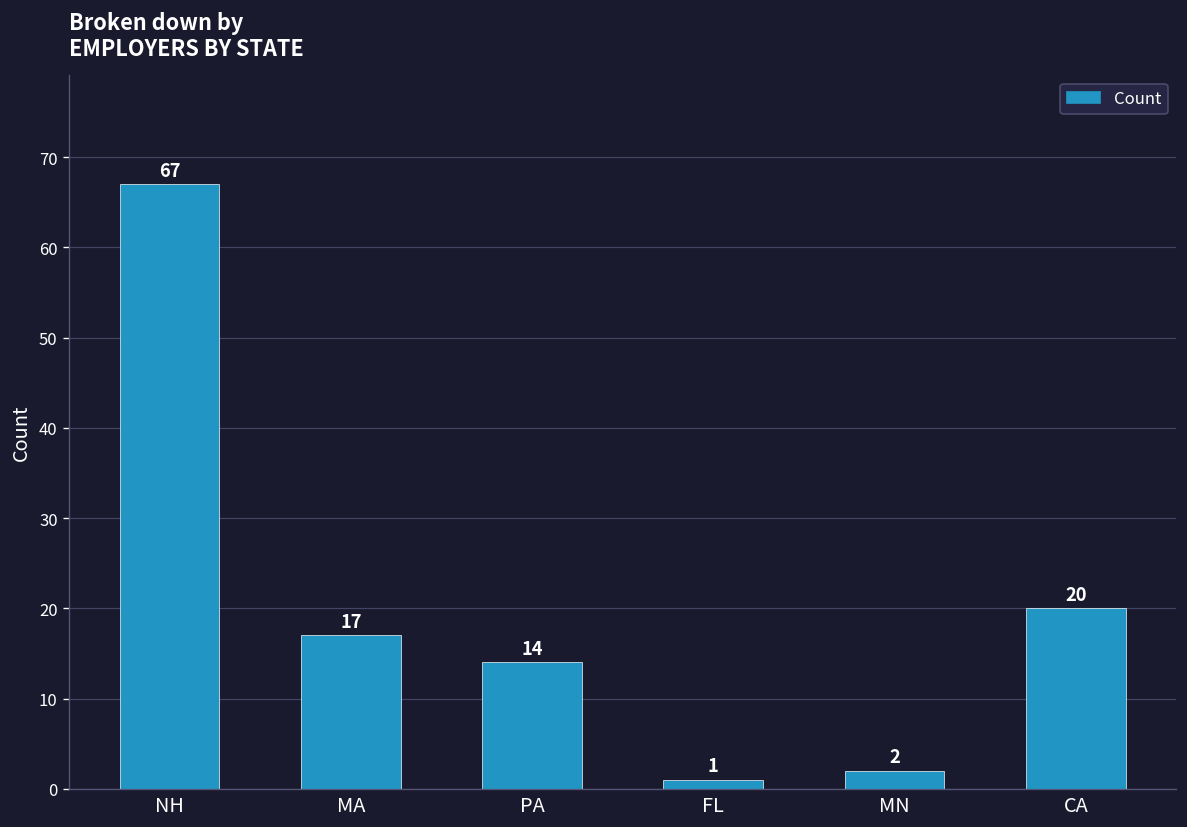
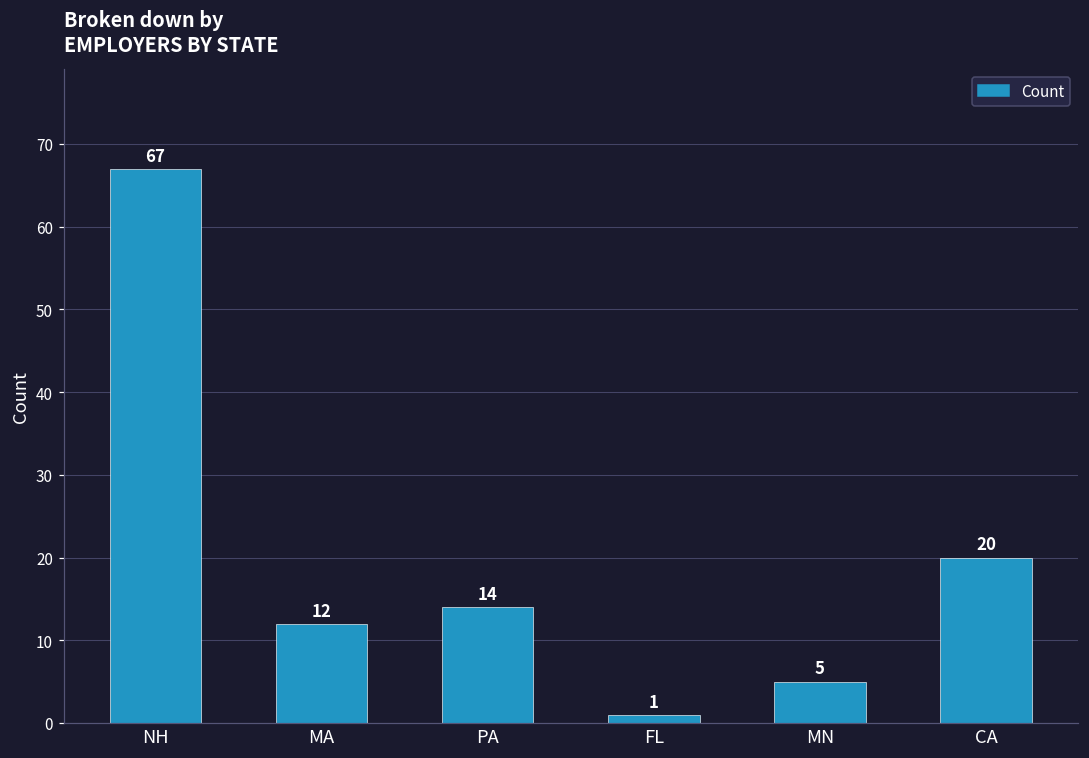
MA: 17 -> 12
MN: 2 -> 5
